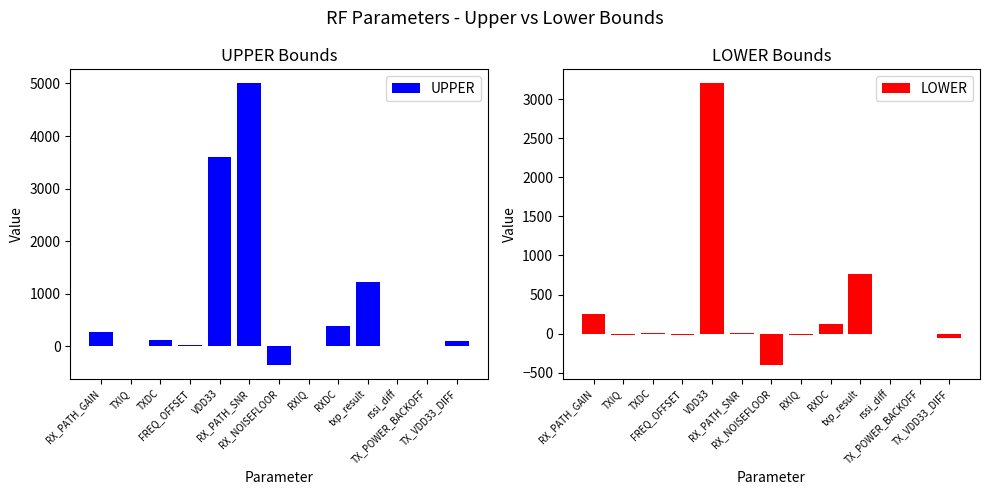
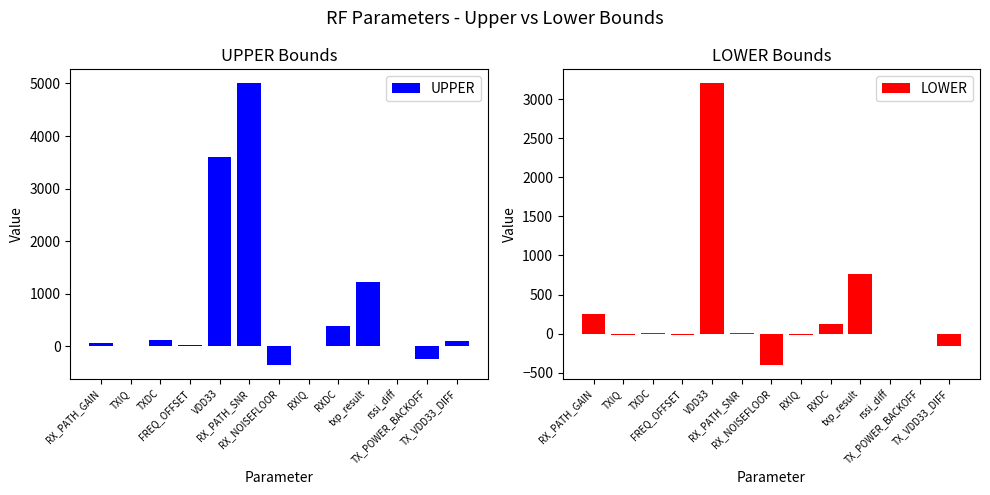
UPPER Bounds, RX_PATH_GAIN: 300 -> 100
UPPER Bounds, TX_POWER_BACKOFF: 0 -> -200
LOWER Bounds, TX_VDD33_DIFF: -100 -> -200
